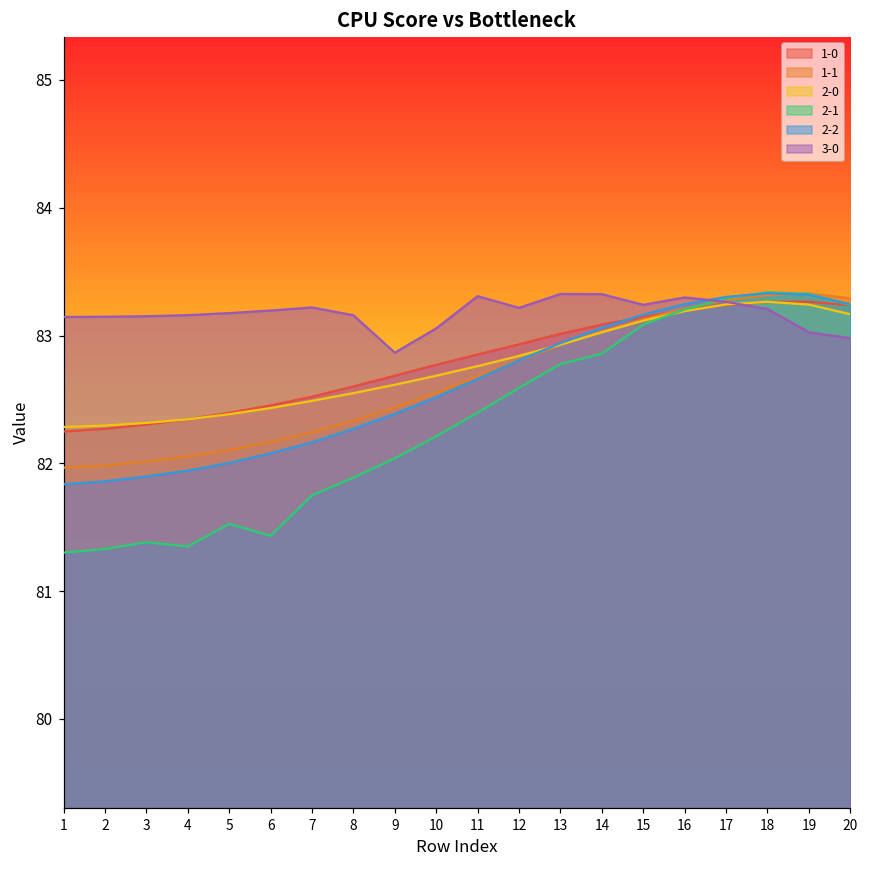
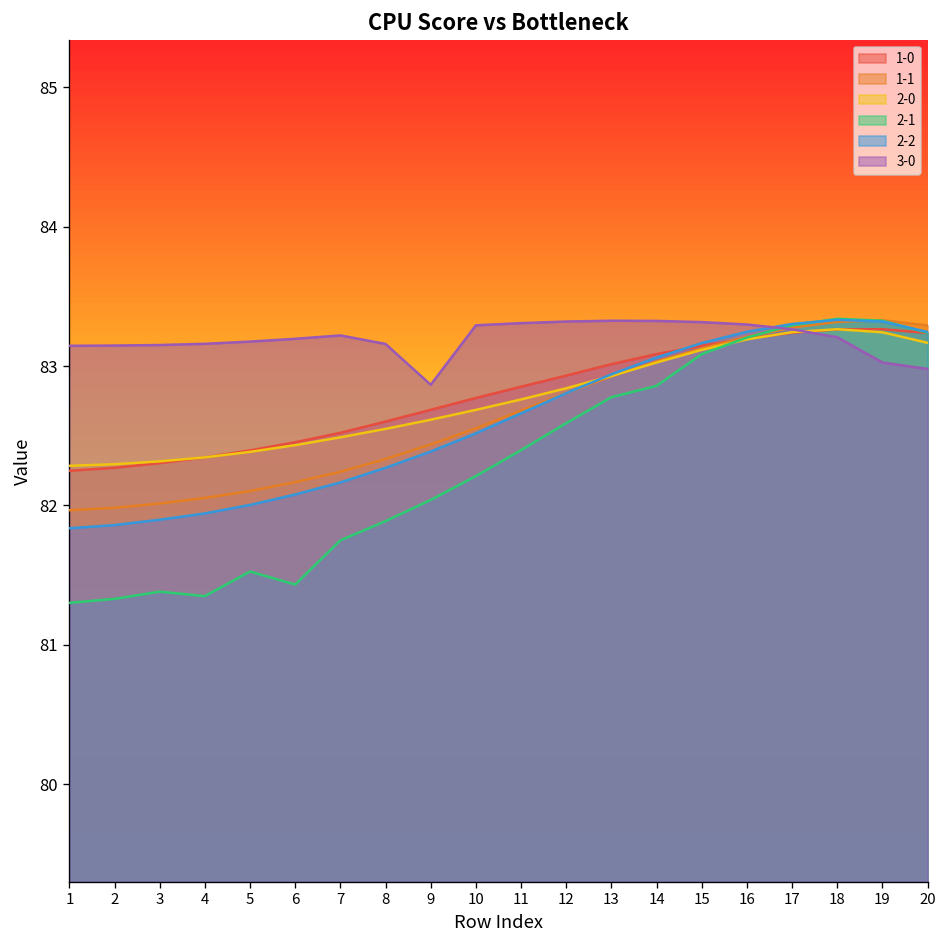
3-0, 10: 83.06 -> 83.29
3-0, 12: 83.22 -> 83.32
3-0, 15: 83.24 -> 83.32
